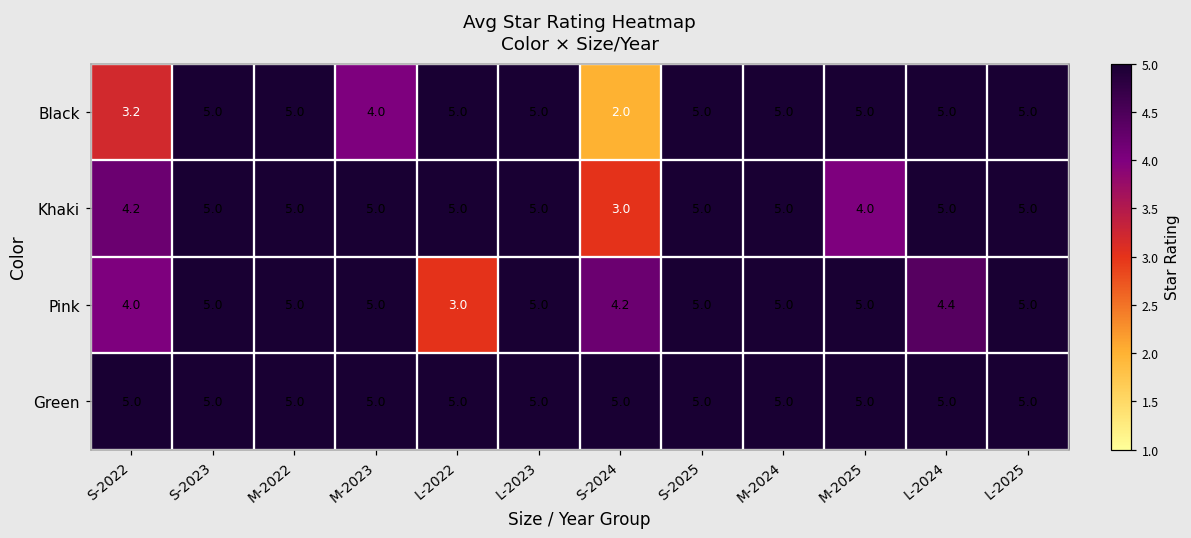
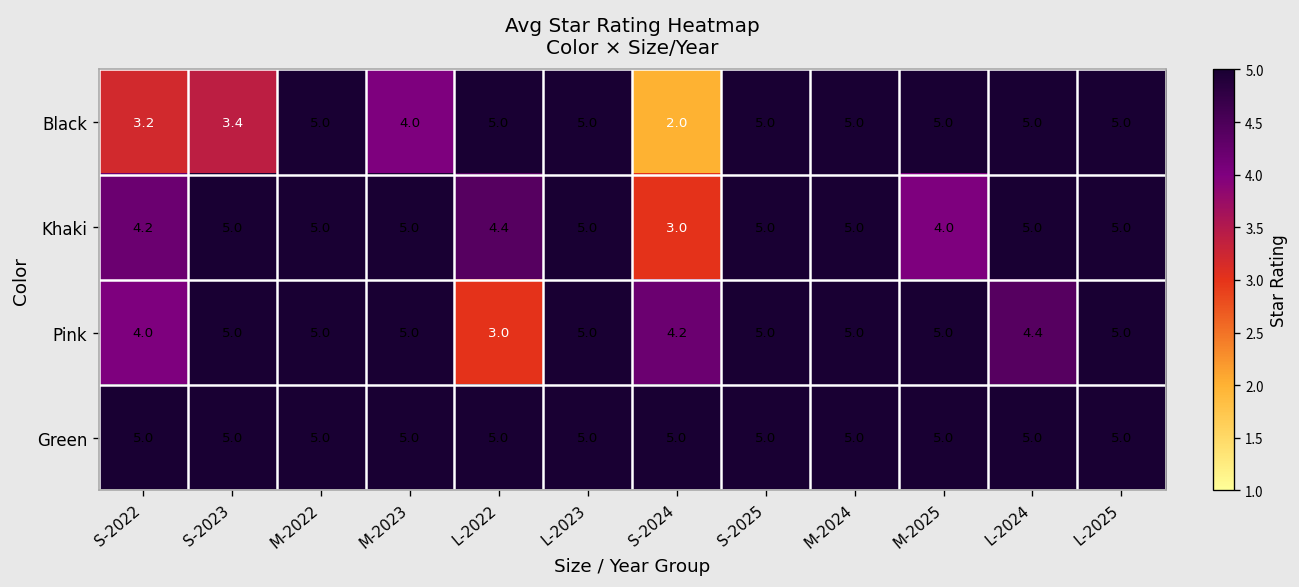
Black, S-2023: 5.0 -> 3.4
Khaki, L-2022: 5.0 -> 4.4
